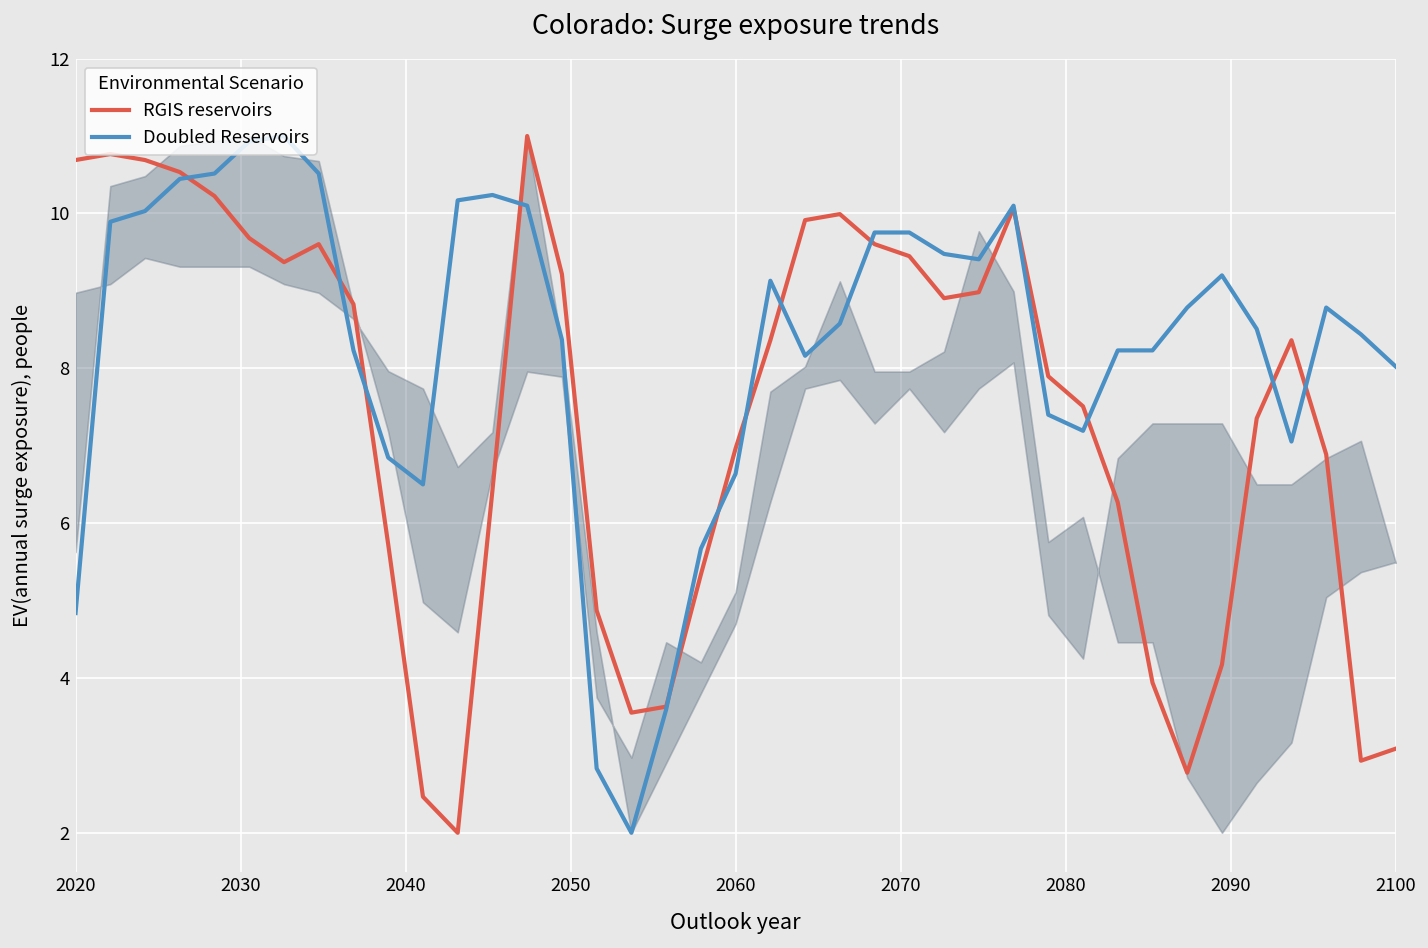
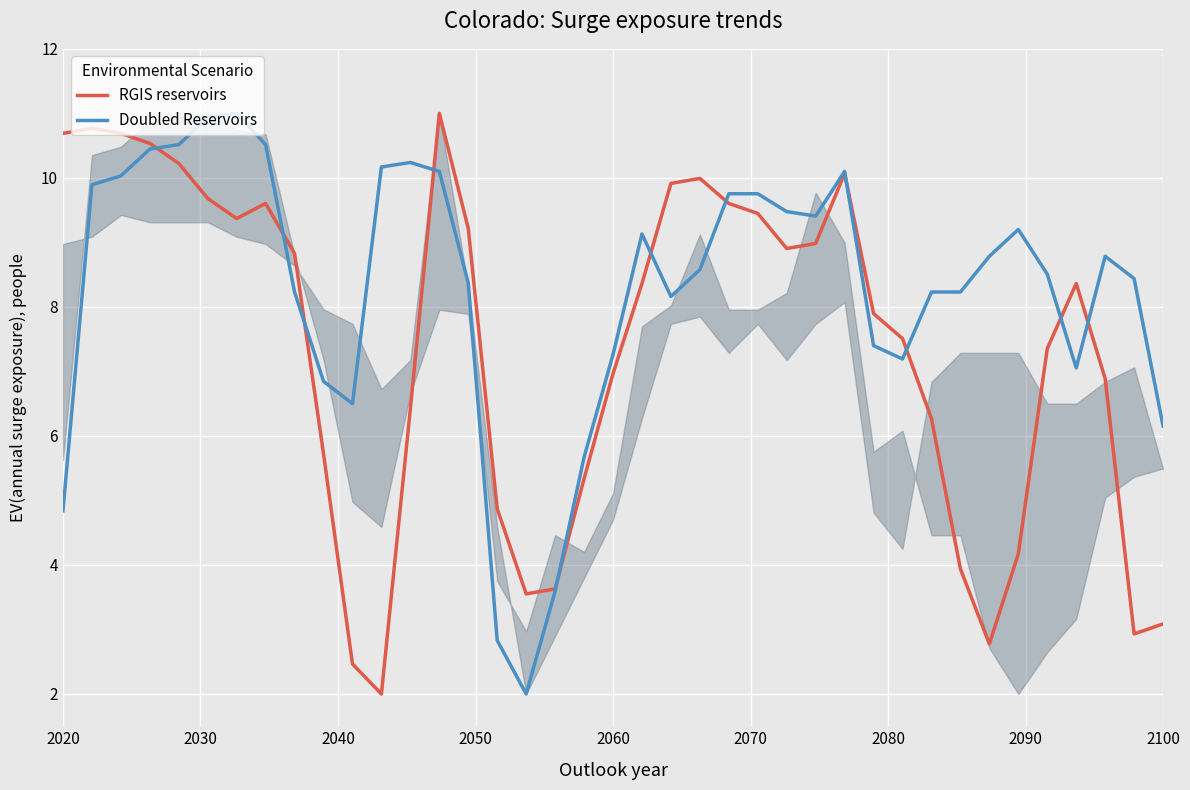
Doubled Reservoirs, 2060: 6.6 -> 7.3
Doubled Reservoirs, 2100: 8.0 -> 6.2
